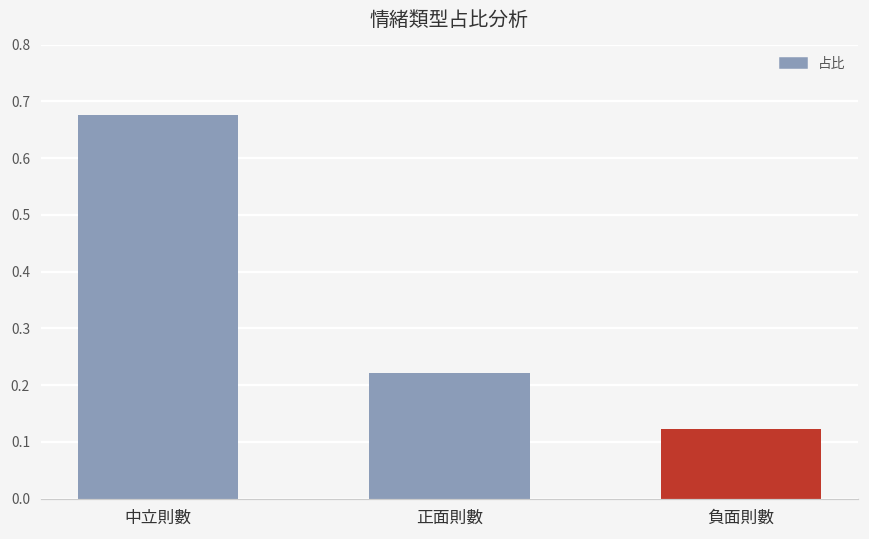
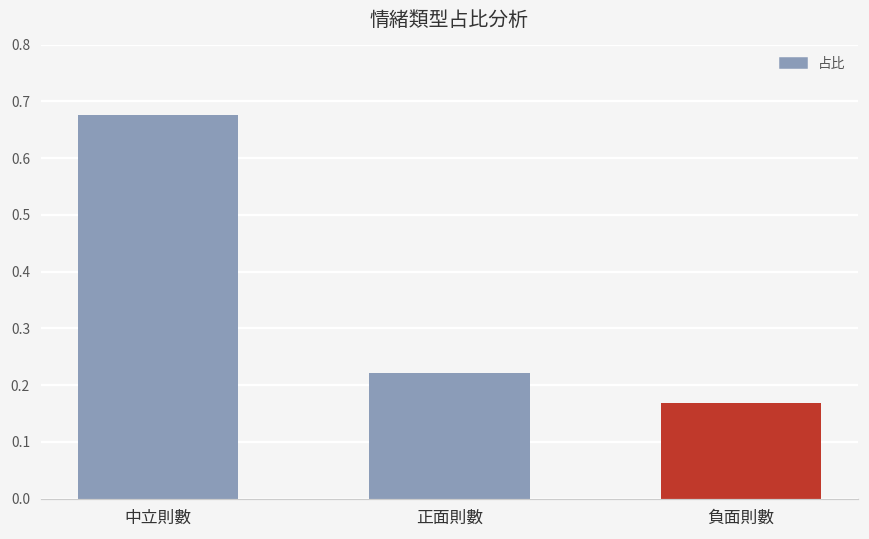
負面則數: 0.12 -> 0.17
